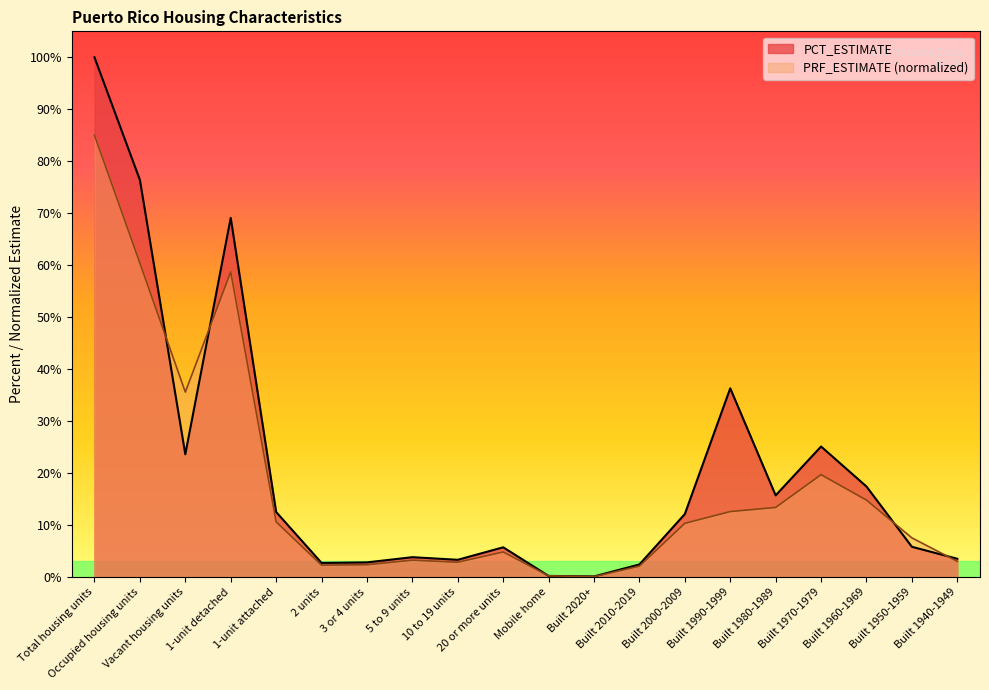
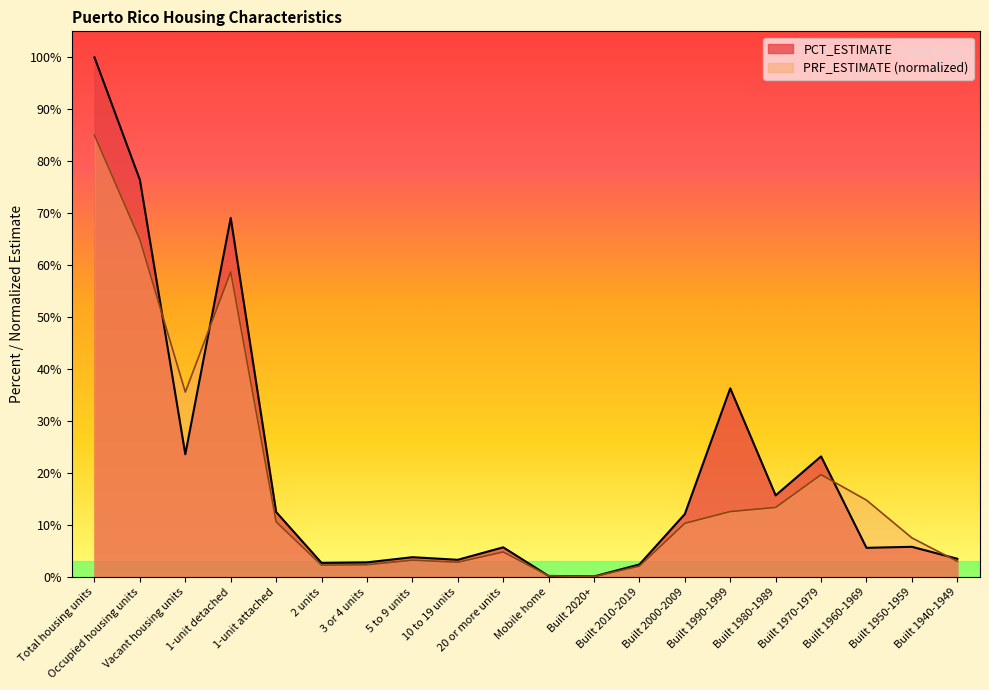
PRF_ESTIMATE (normalized), Occupied housing units: 60% -> 65%
PCT_ESTIMATE, Built 1970-1979: 25% -> 23%
PCT_ESTIMATE, Built 1960-1969: 17% -> 6%
